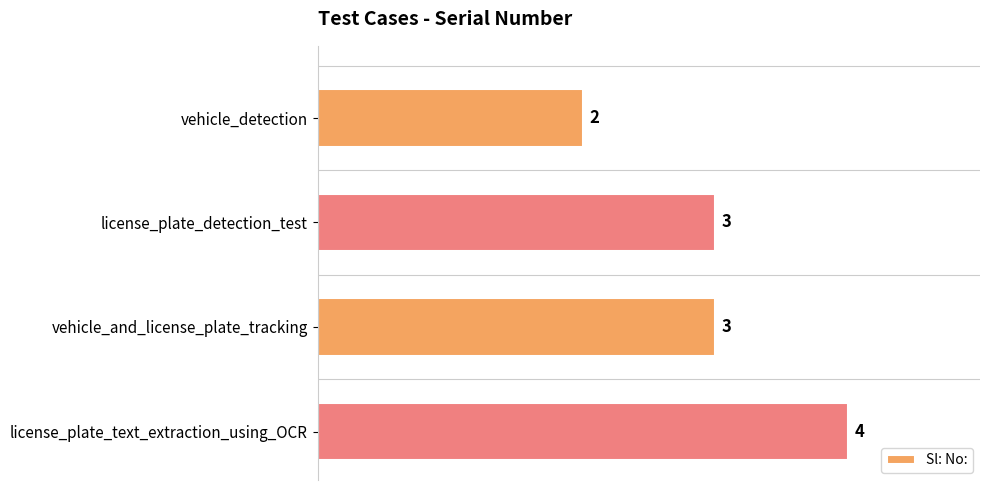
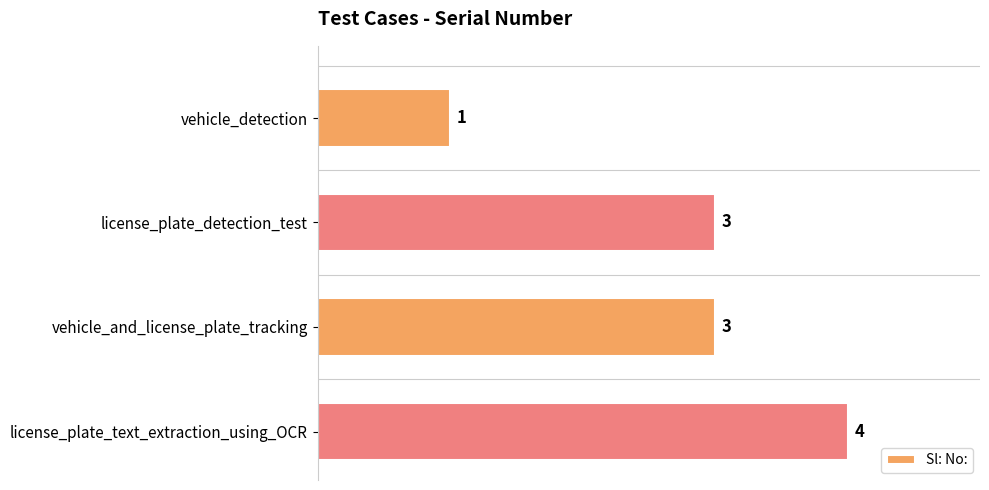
vehicle_detection: 2 -> 1
